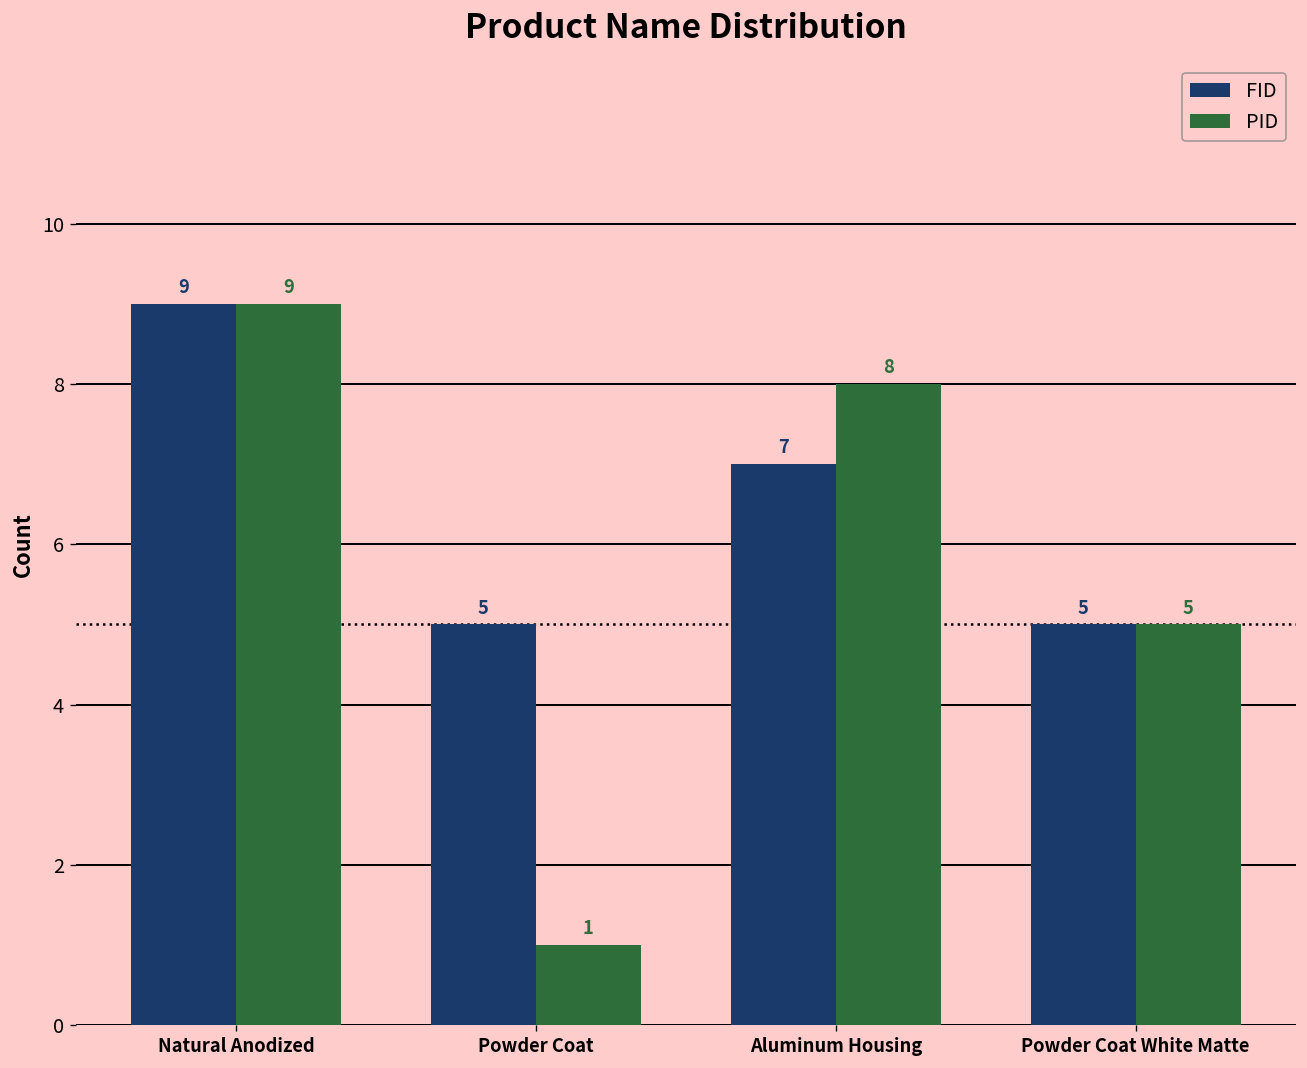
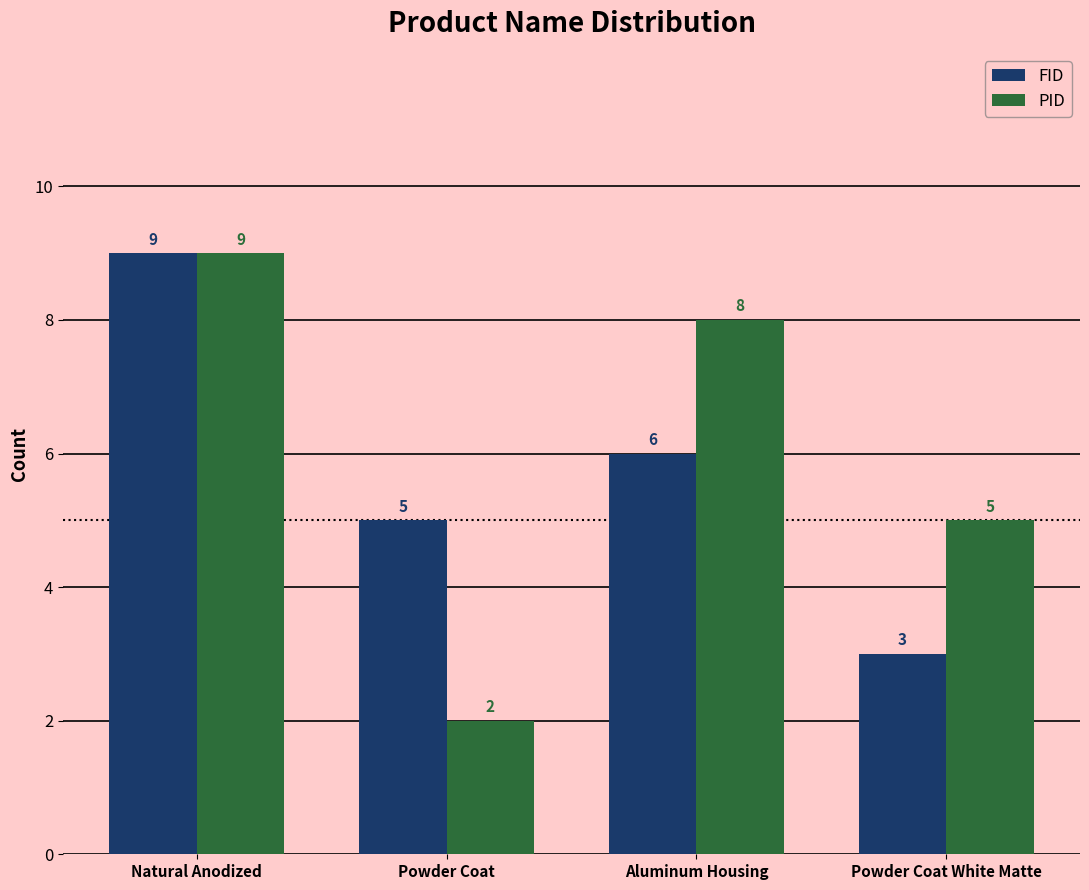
PID, Powder Coat: 1 -> 2
FID, Aluminum Housing: 7 -> 6
FID, Powder Coat White Matte: 5 -> 3
